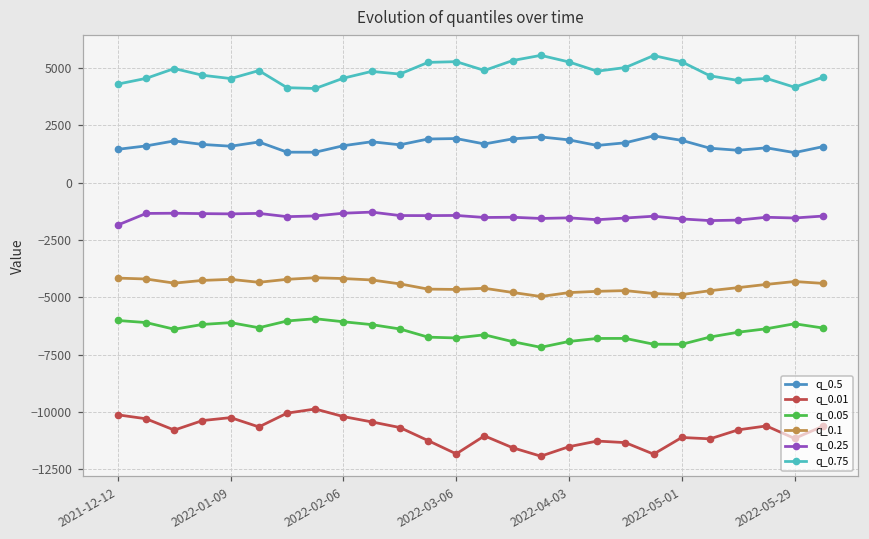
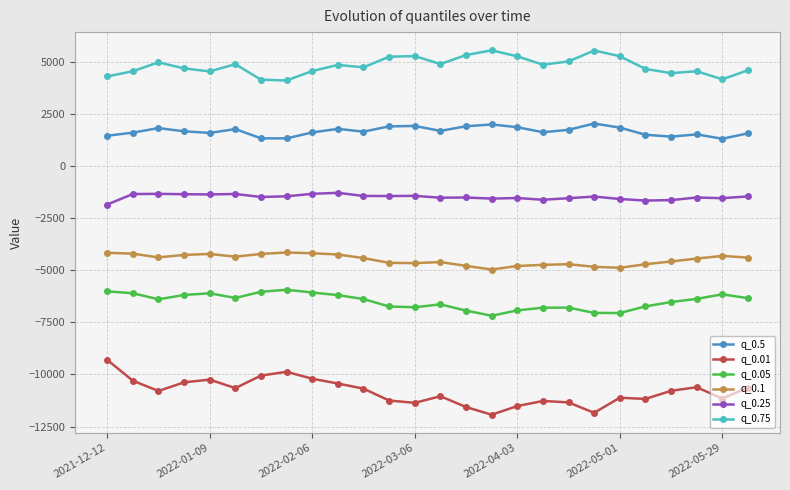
q_0.01, 2021-12-12: -10100 -> -9300
q_0.01, 2022-03-06: -11800 -> -11400
